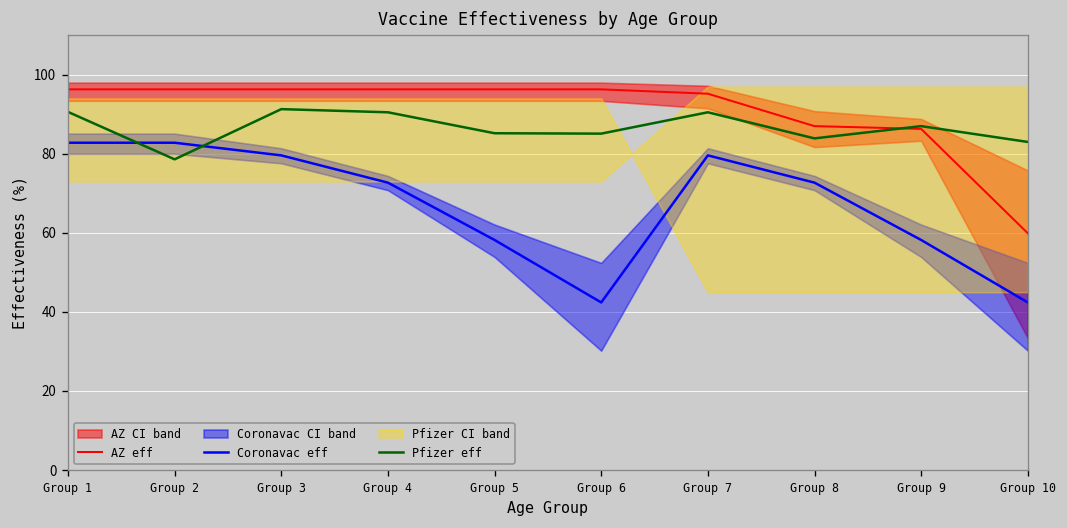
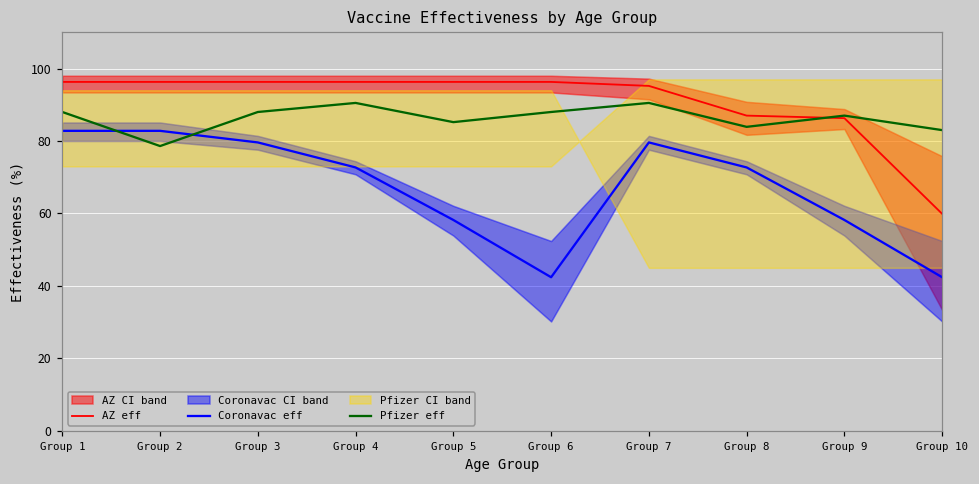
Pfizer eff, Group 1: 91 -> 88
Pfizer eff, Group 3: 91 -> 88
Pfizer eff, Group 6: 85 -> 88
